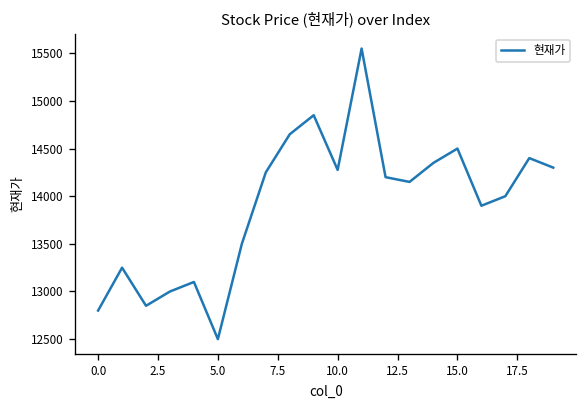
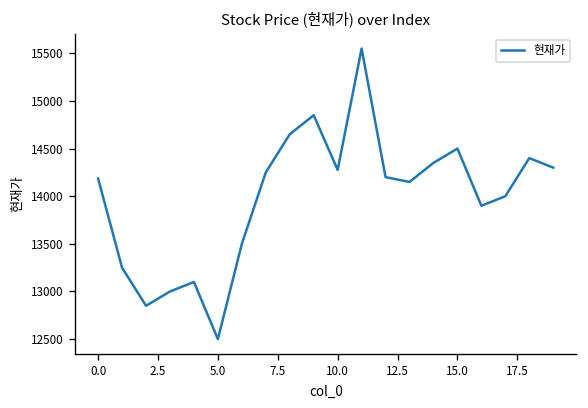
0.0: 12800 -> 14200
